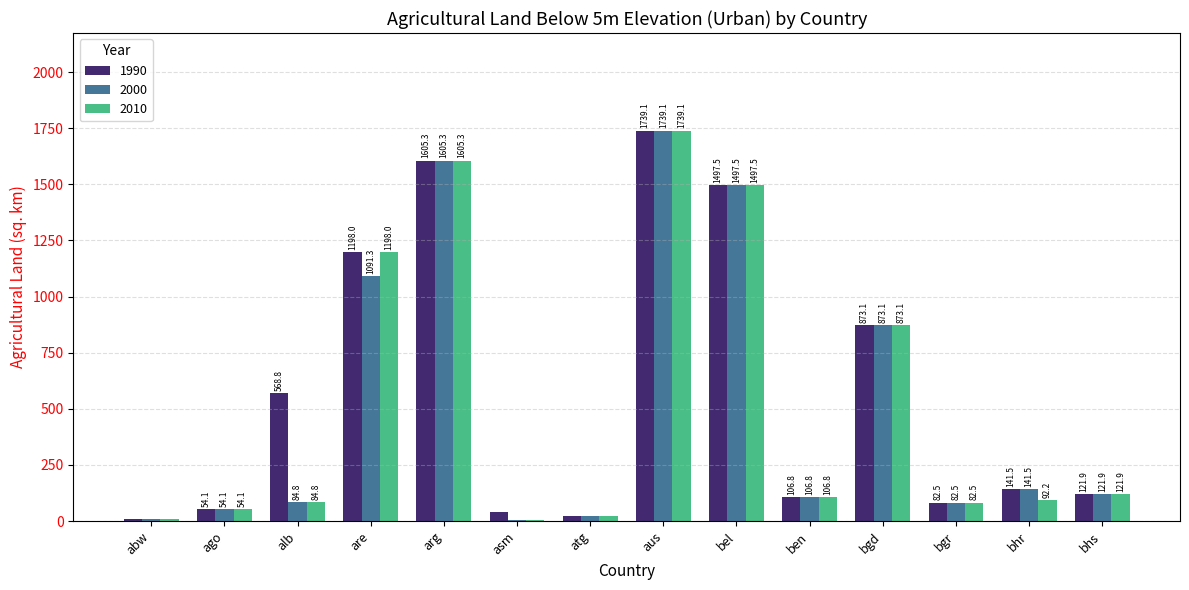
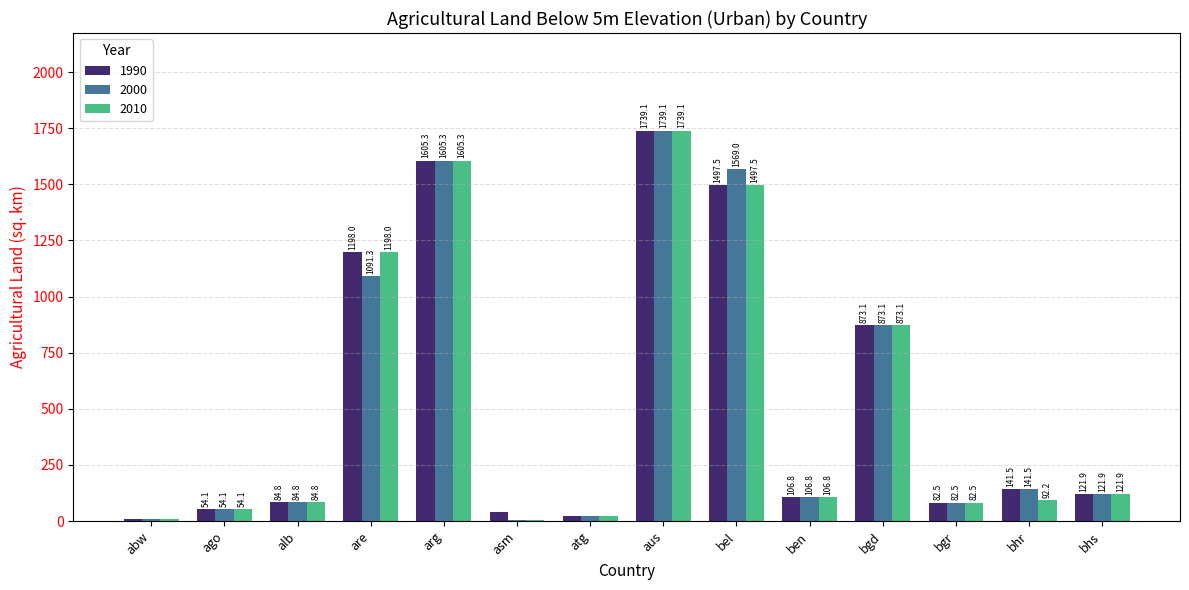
1990, alb: 568.8 -> 84.8
2000, bel: 1497.5 -> 1569.0
